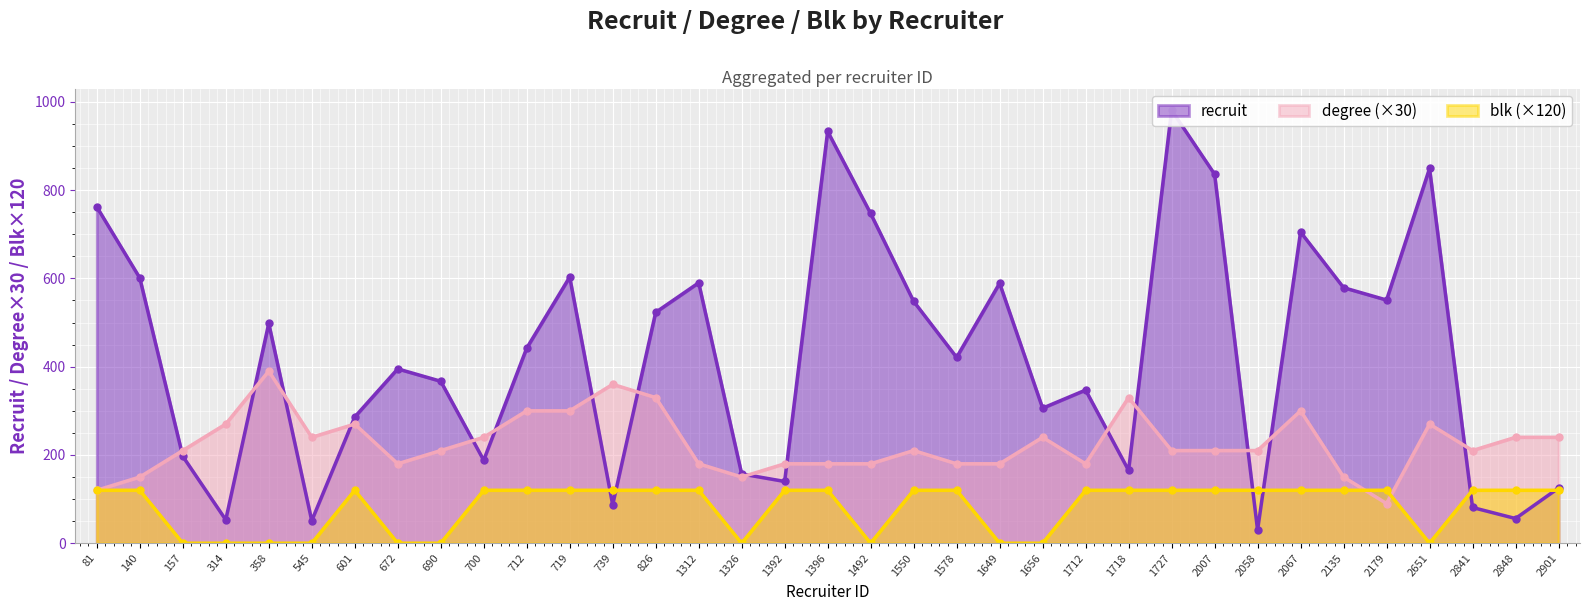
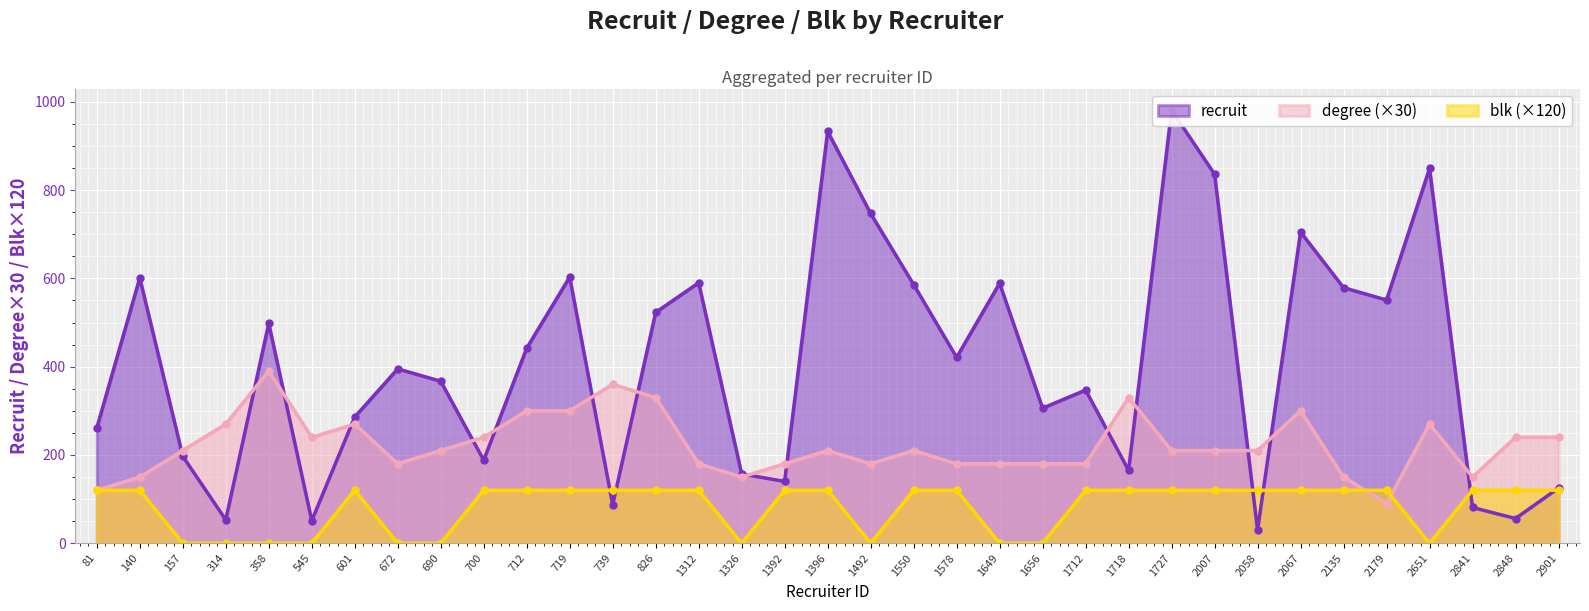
recruit, 81: 760 -> 260
degree (×30), 1396: 180 -> 210
recruit, 1550: 550 -> 590
degree (×30), 1656: 240 -> 180
degree (×30), 2841: 210 -> 150
